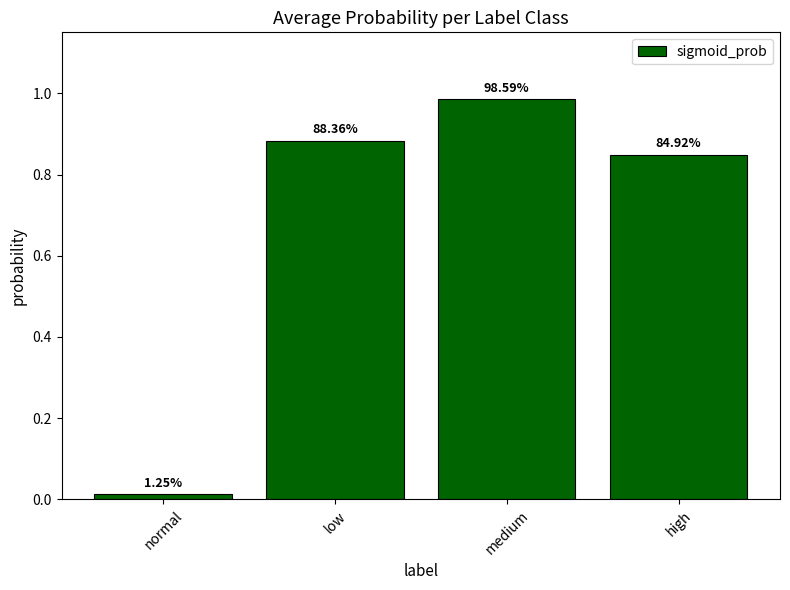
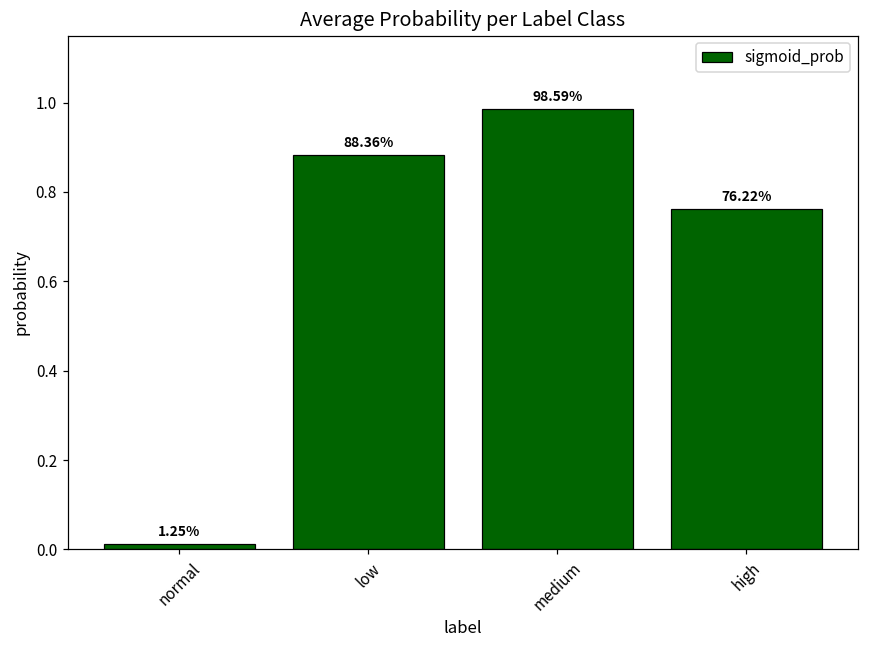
high: 84.92% -> 76.22%
